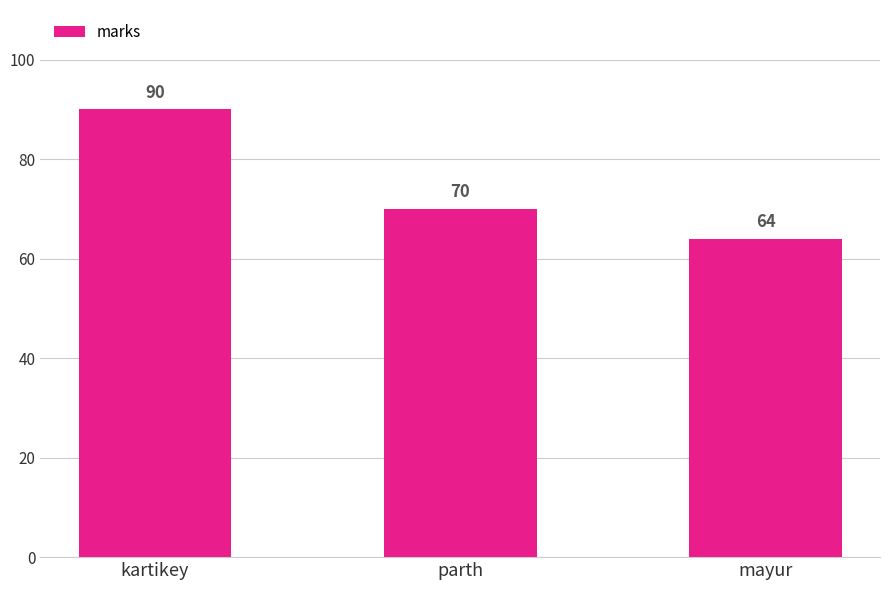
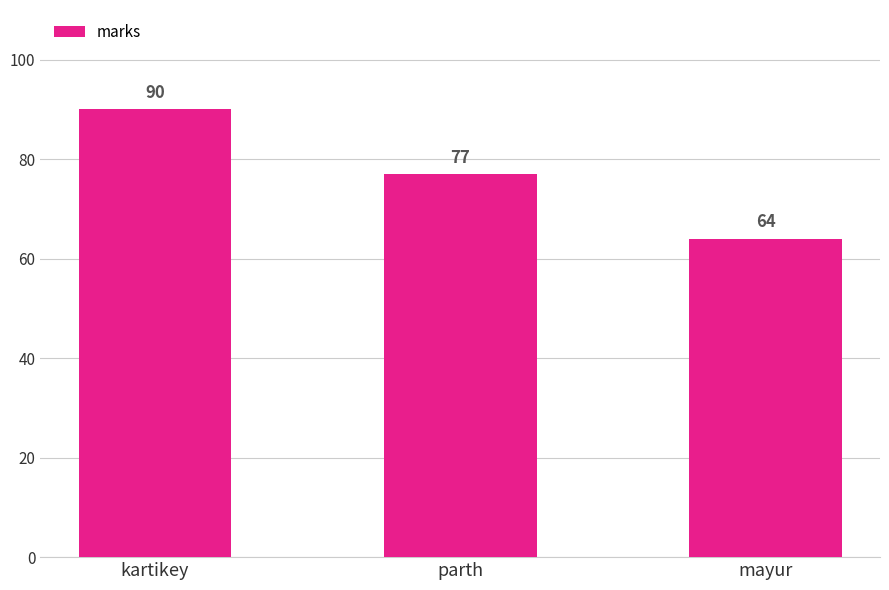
parth: 70 -> 77
